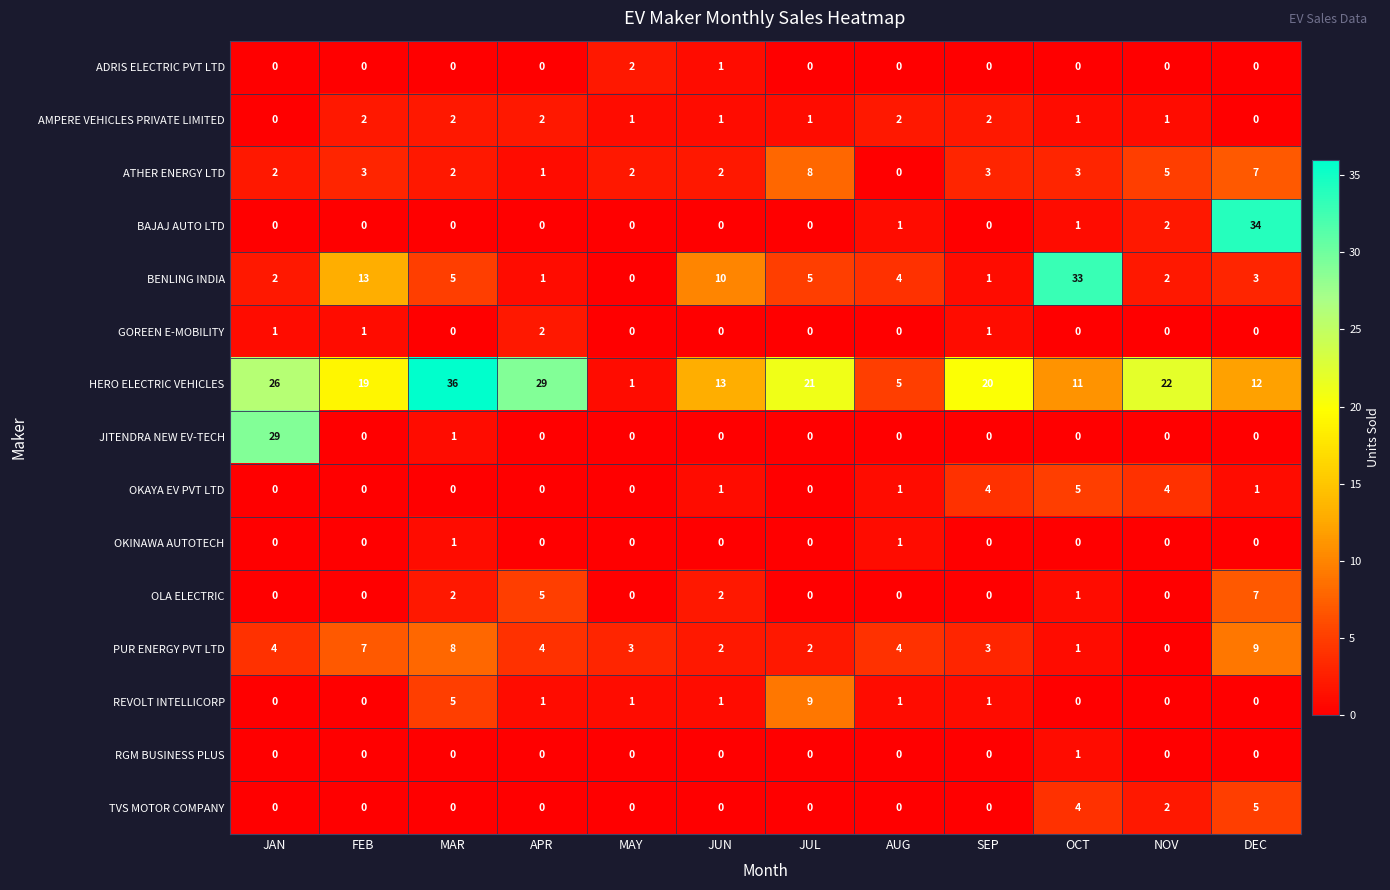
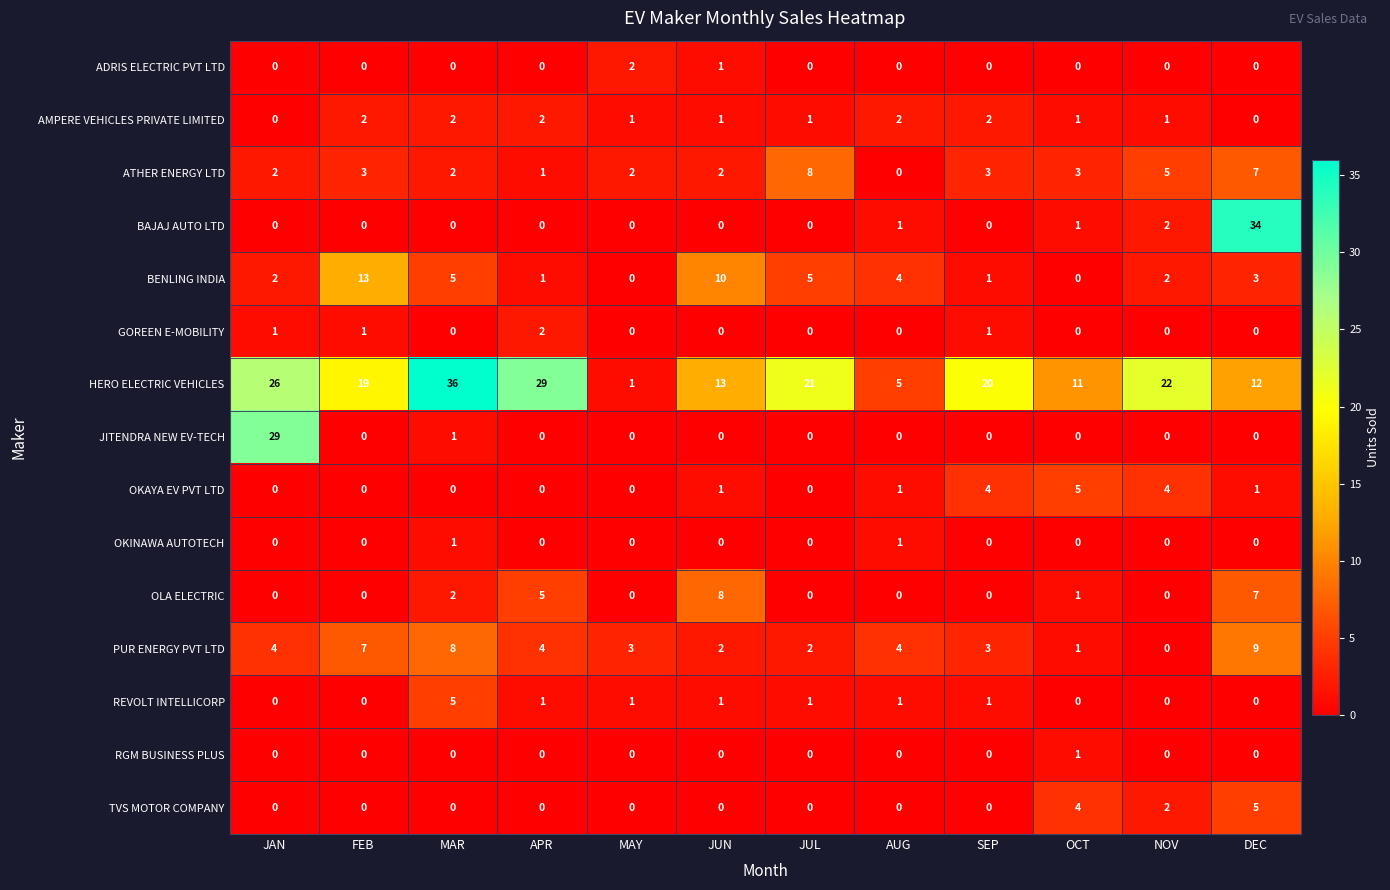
BENLING INDIA, OCT: 33 -> 0
OLA ELECTRIC, JUN: 2 -> 8
REVOLT INTELLICORP, JUL: 9 -> 1
